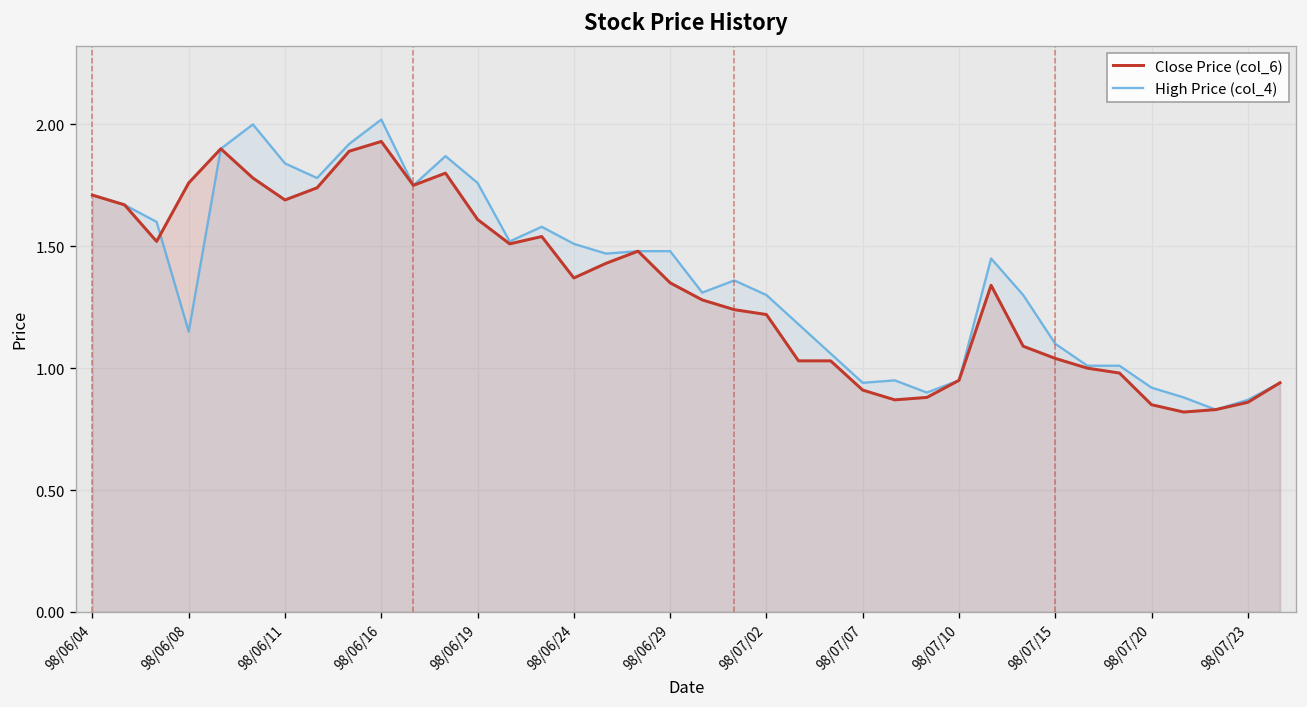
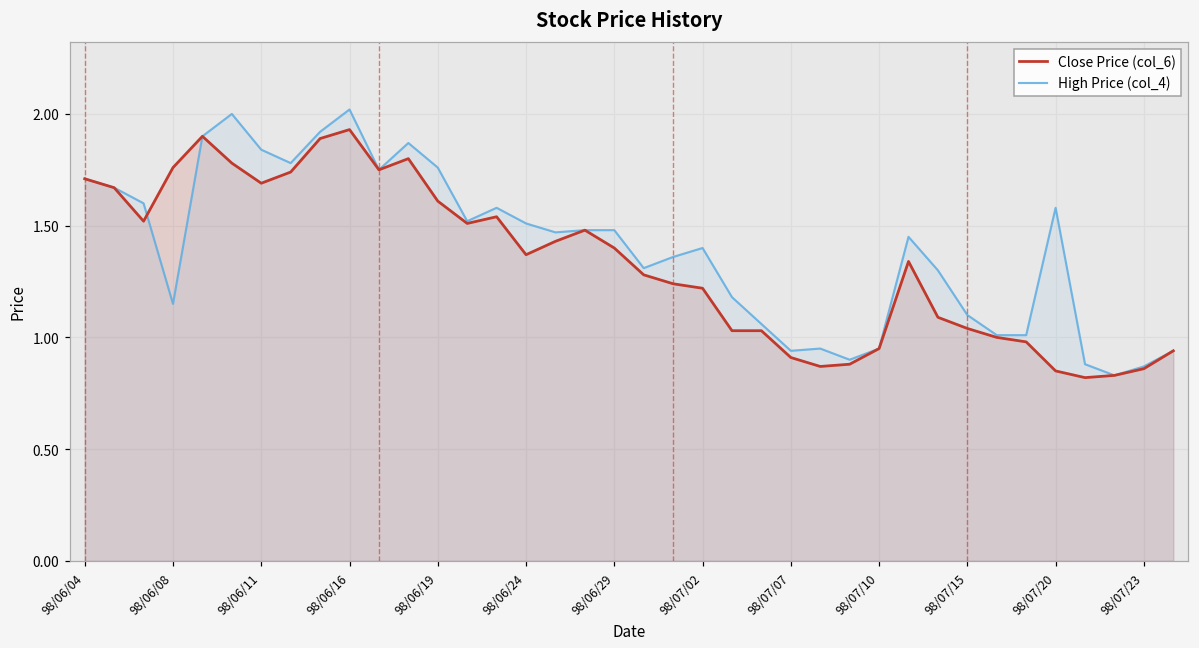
Close Price (col_6), 98/06/29: 1.35 -> 1.40
High Price (col_4), 98/07/02: 1.3 -> 1.4
High Price (col_4), 98/07/20: 0.92 -> 1.58
